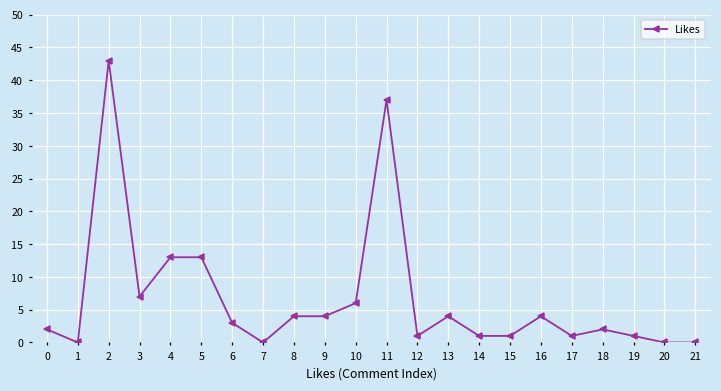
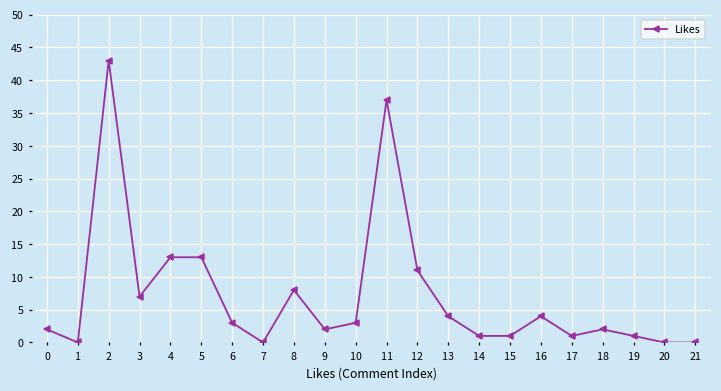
8: 4 -> 8
9: 4 -> 2
10: 6 -> 3
12: 1 -> 11
